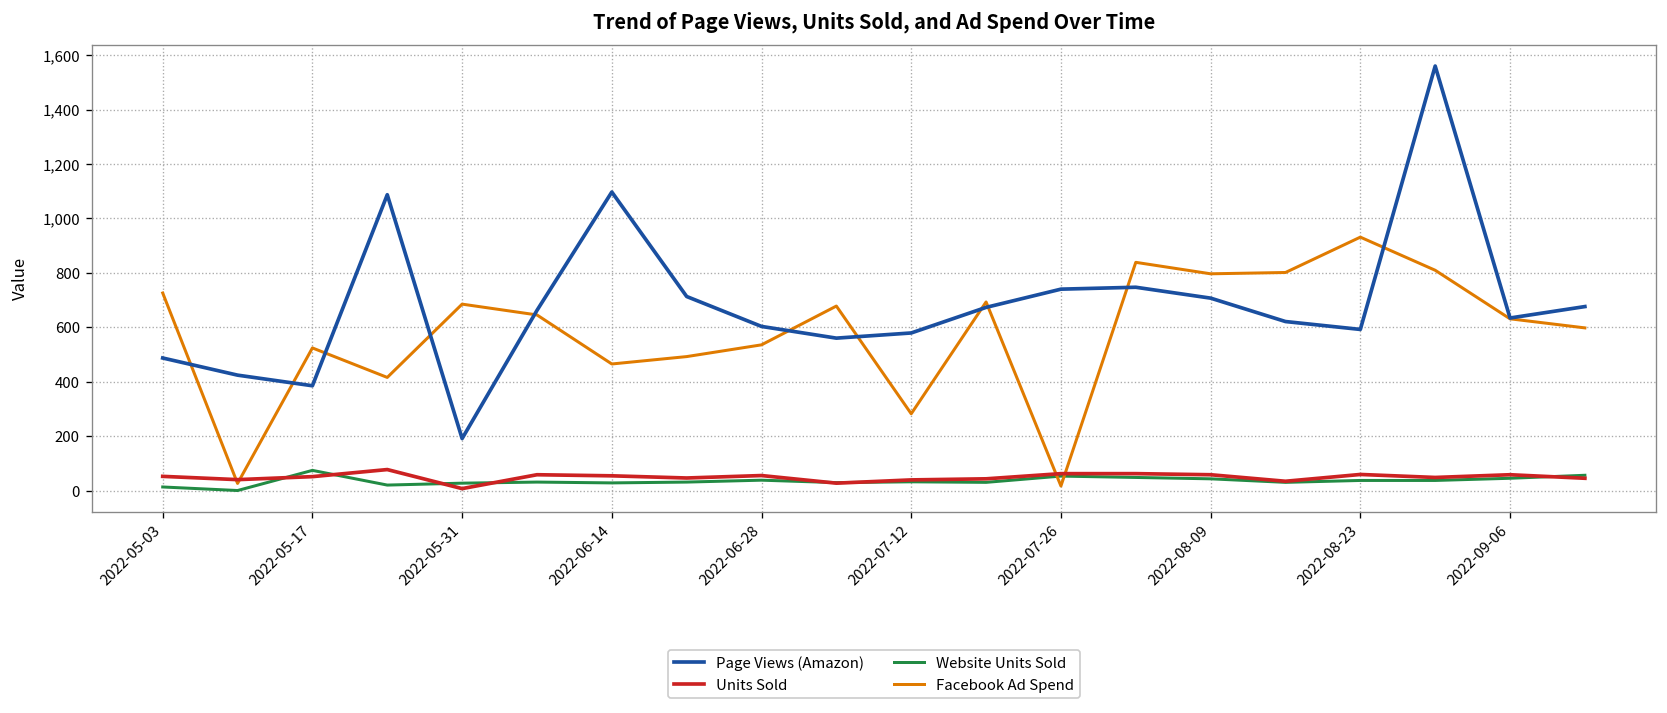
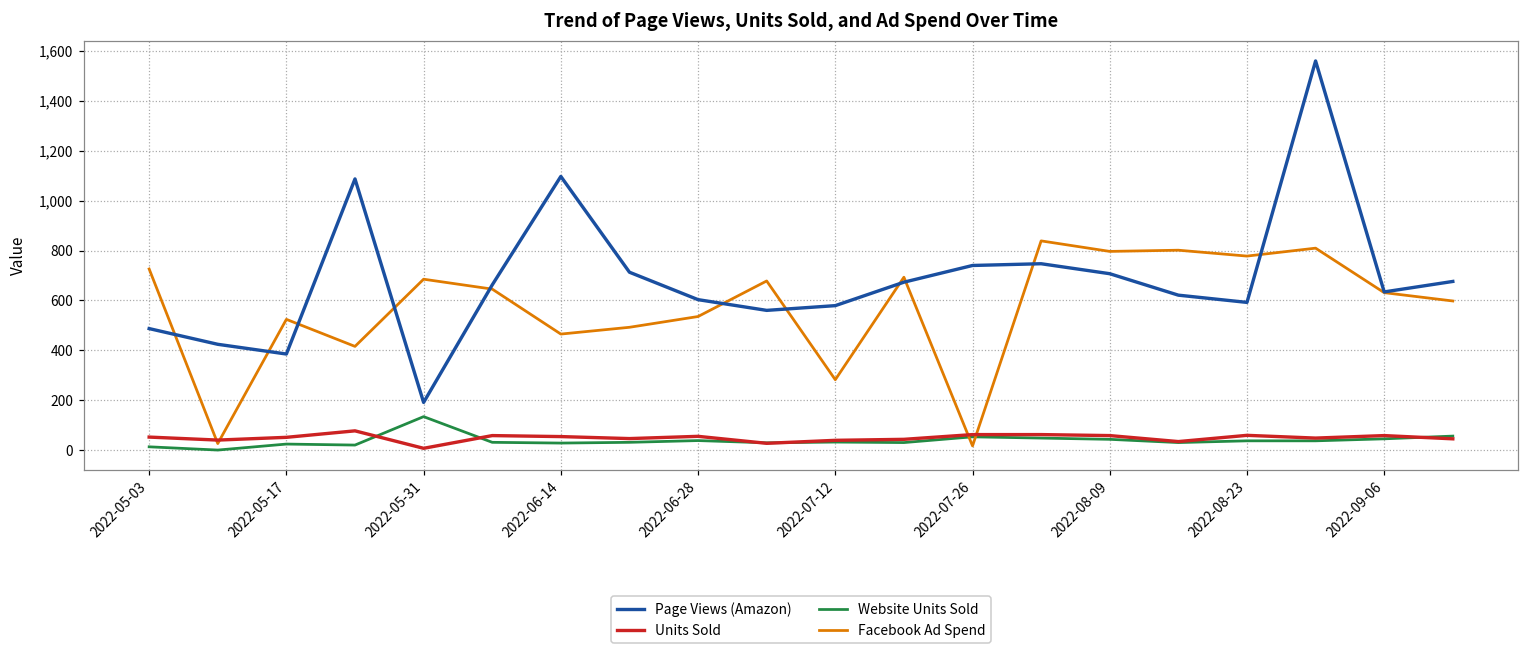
Website Units Sold, 2022-05-17: 70 -> 20
Website Units Sold, 2022-05-31: 30 -> 130
Facebook Ad Spend, 2022-08-23: 930 -> 780
